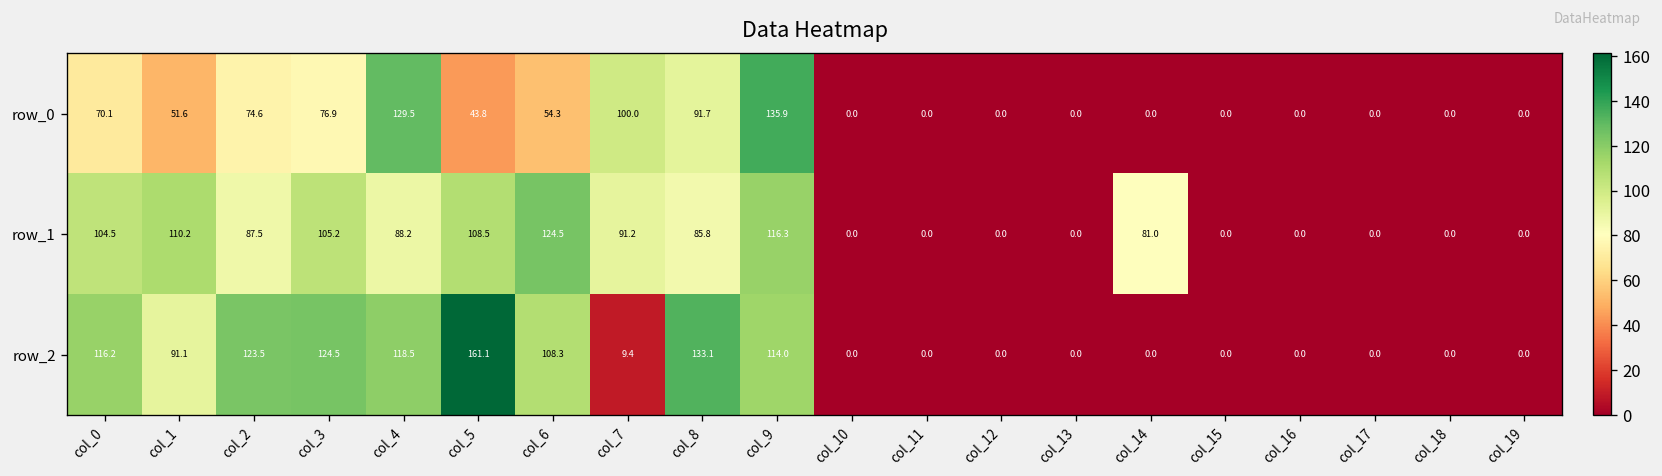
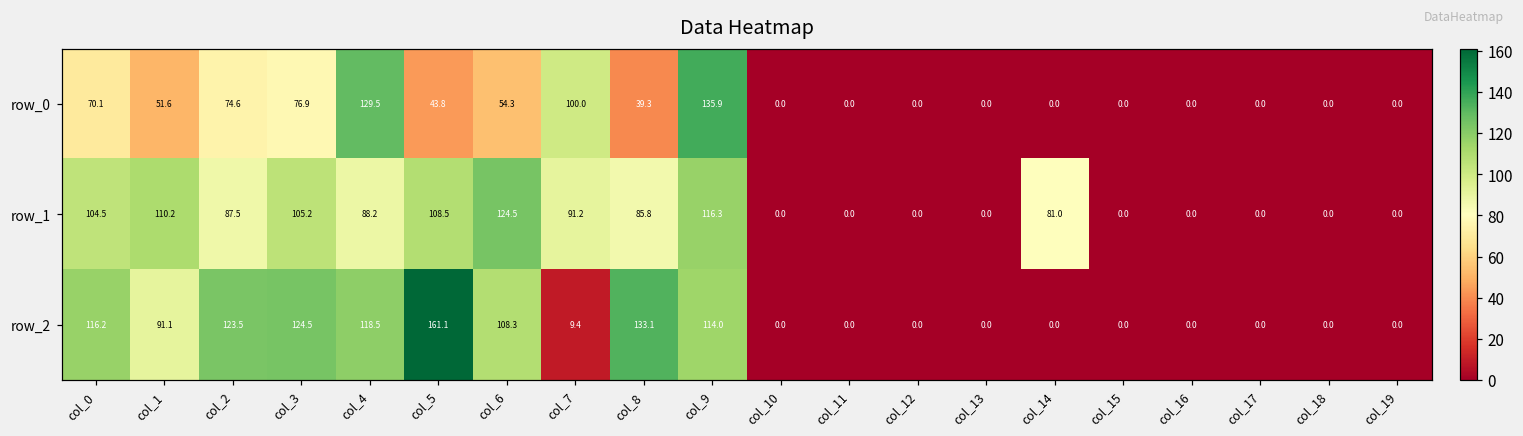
row_0, col_8: 91.7 -> 39.3
